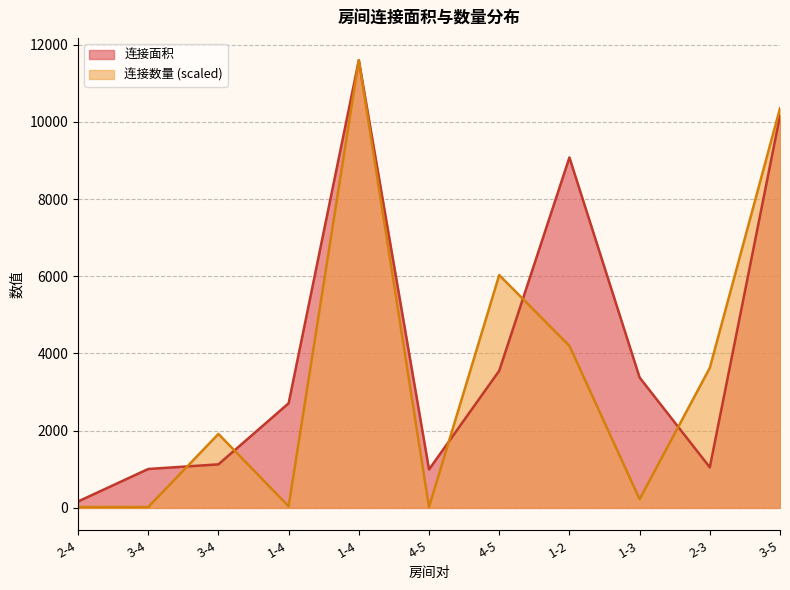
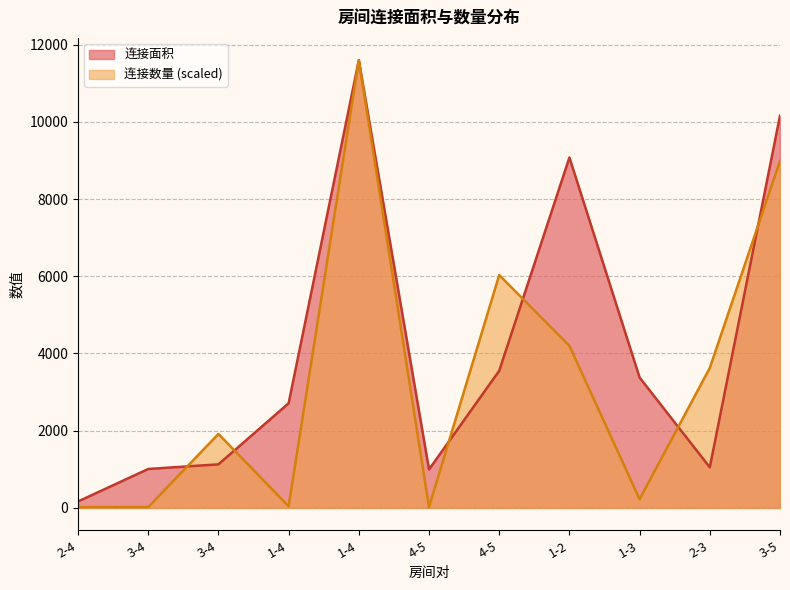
连接数量 (scaled), 3-5: 10400 -> 9000
